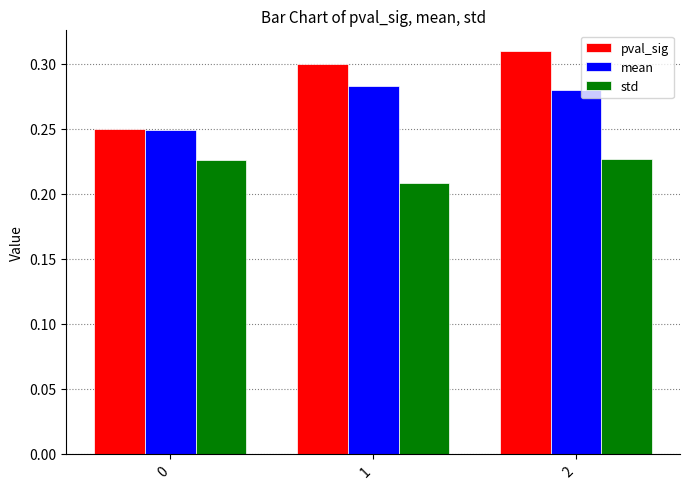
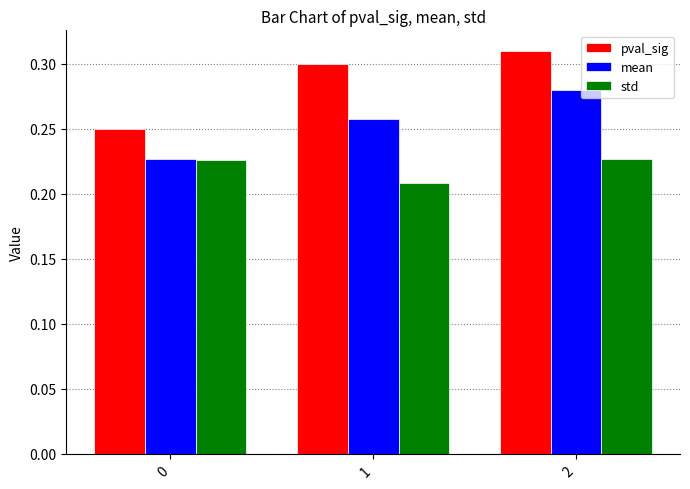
mean, 0: 0.249 -> 0.227
mean, 1: 0.283 -> 0.258
